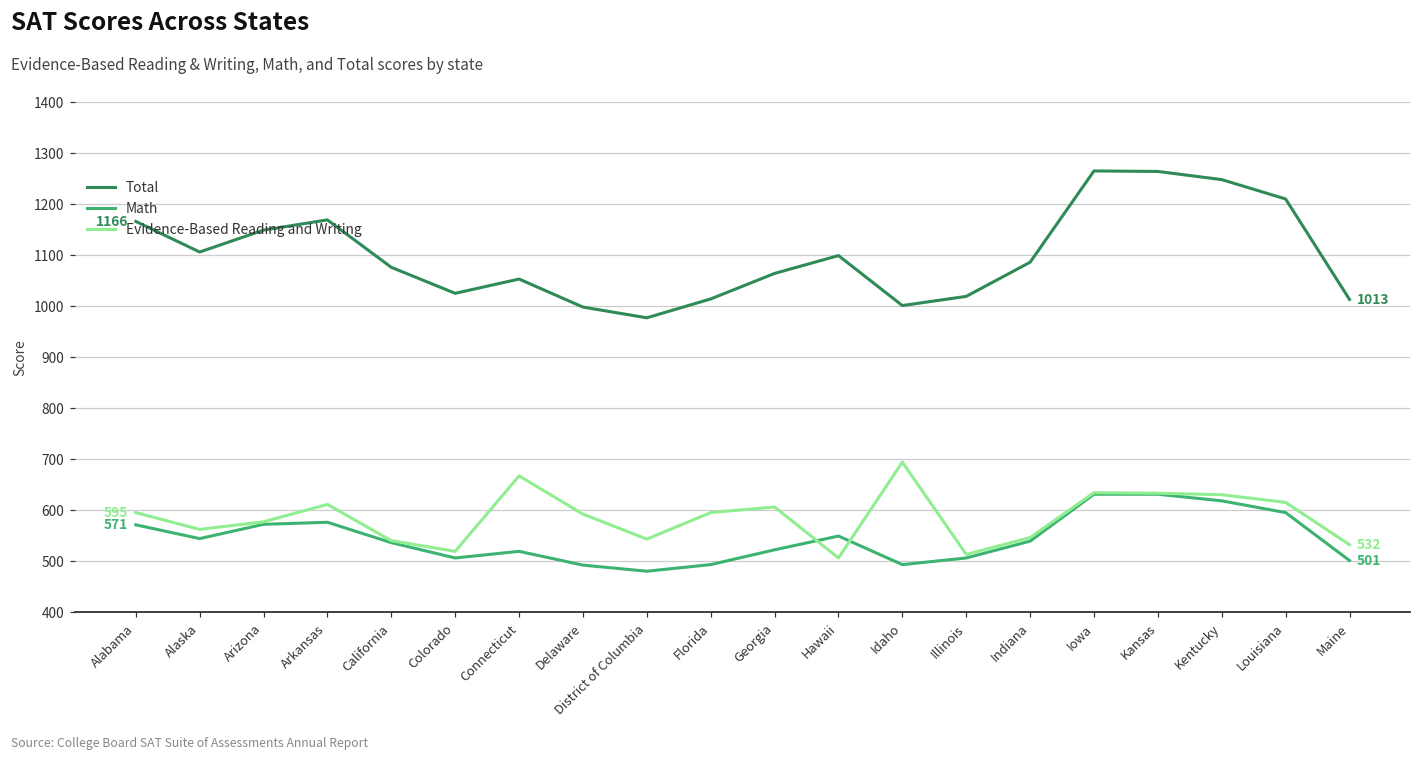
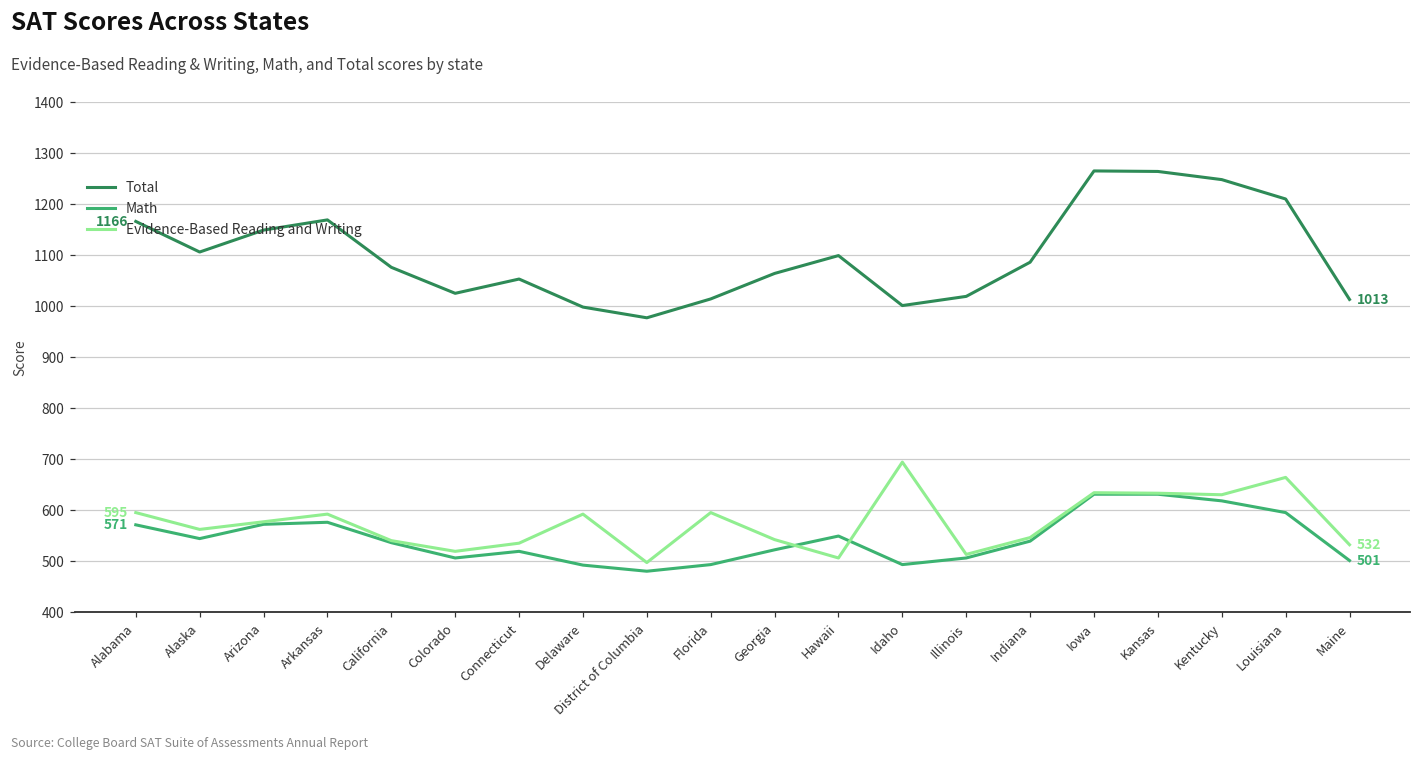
Evidence-Based Reading and Writing, Arkansas: 610 -> 590
Evidence-Based Reading and Writing, Connecticut: 670 -> 540
Evidence-Based Reading and Writing, District of Columbia: 540 -> 500
Evidence-Based Reading and Writing, Georgia: 610 -> 540
Evidence-Based Reading and Writing, Louisiana: 620 -> 660
